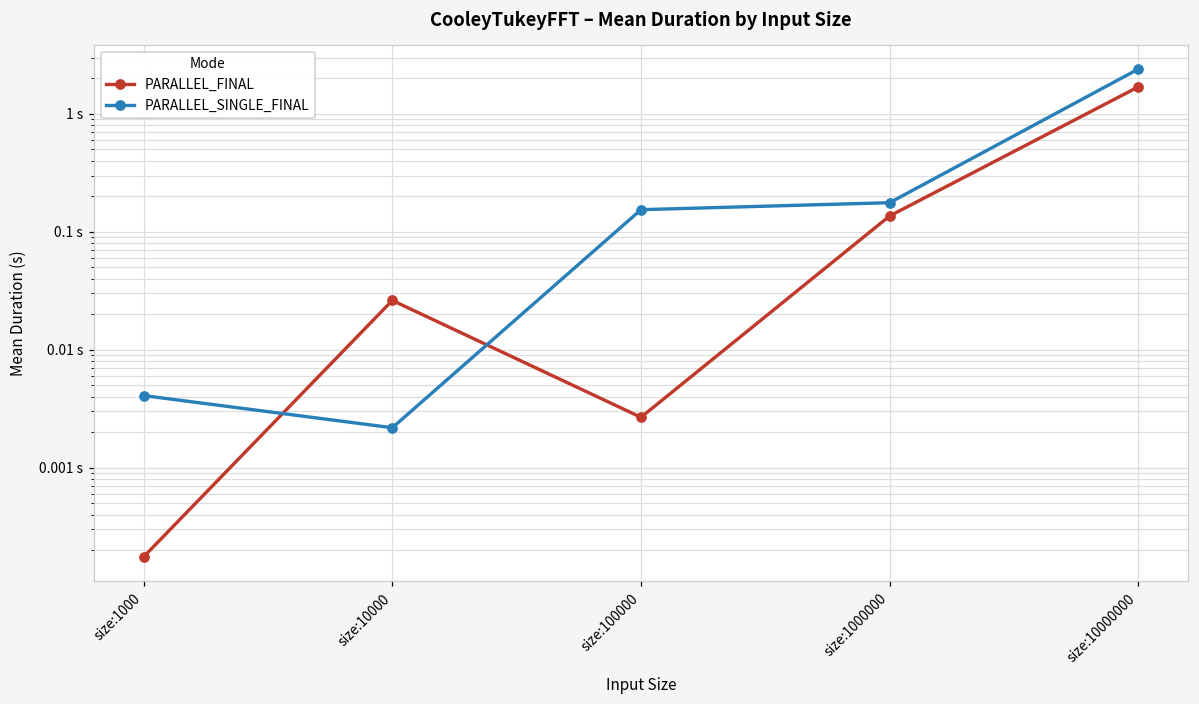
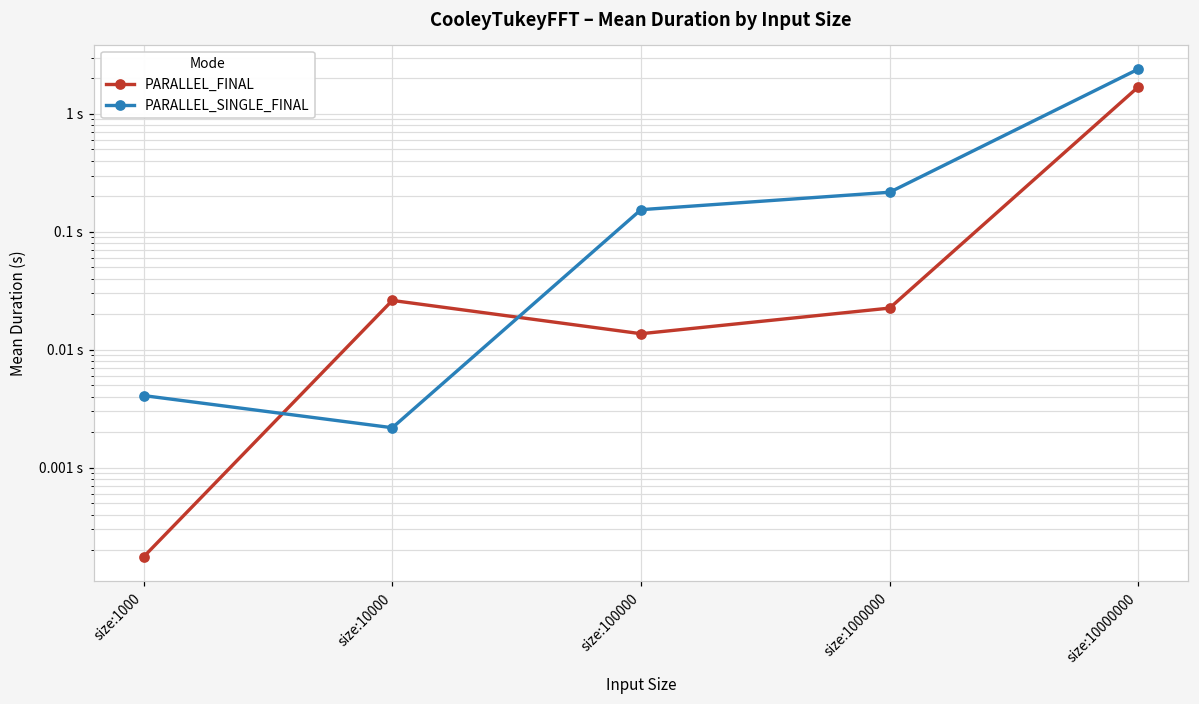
PARALLEL_FINAL, size:100000: 0.0027 s -> 0.014 s
PARALLEL_FINAL, size:1000000: 0.14 s -> 0.023 s
PARALLEL_SINGLE_FINAL, size:1000000: 0.18 s -> 0.22 s
